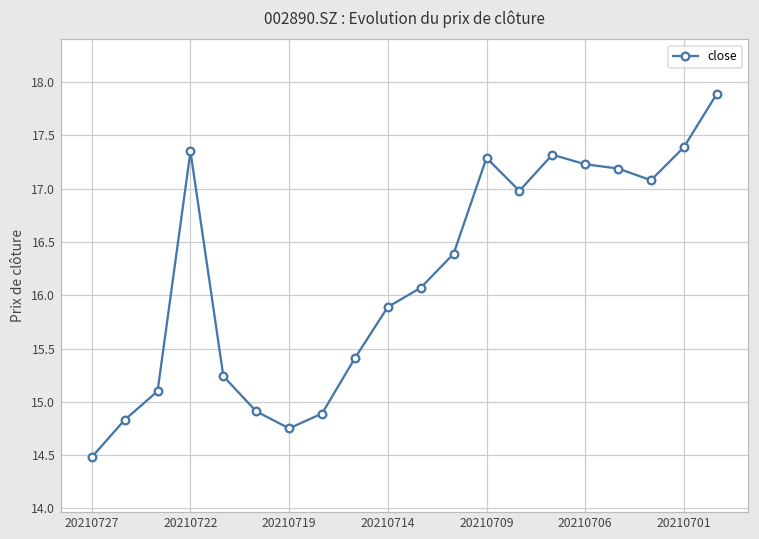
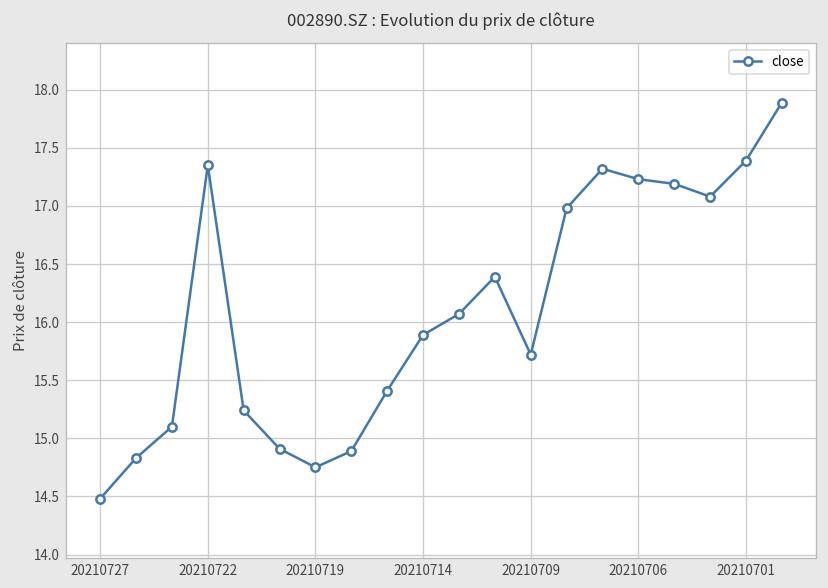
20210709: 17.3 -> 15.7
